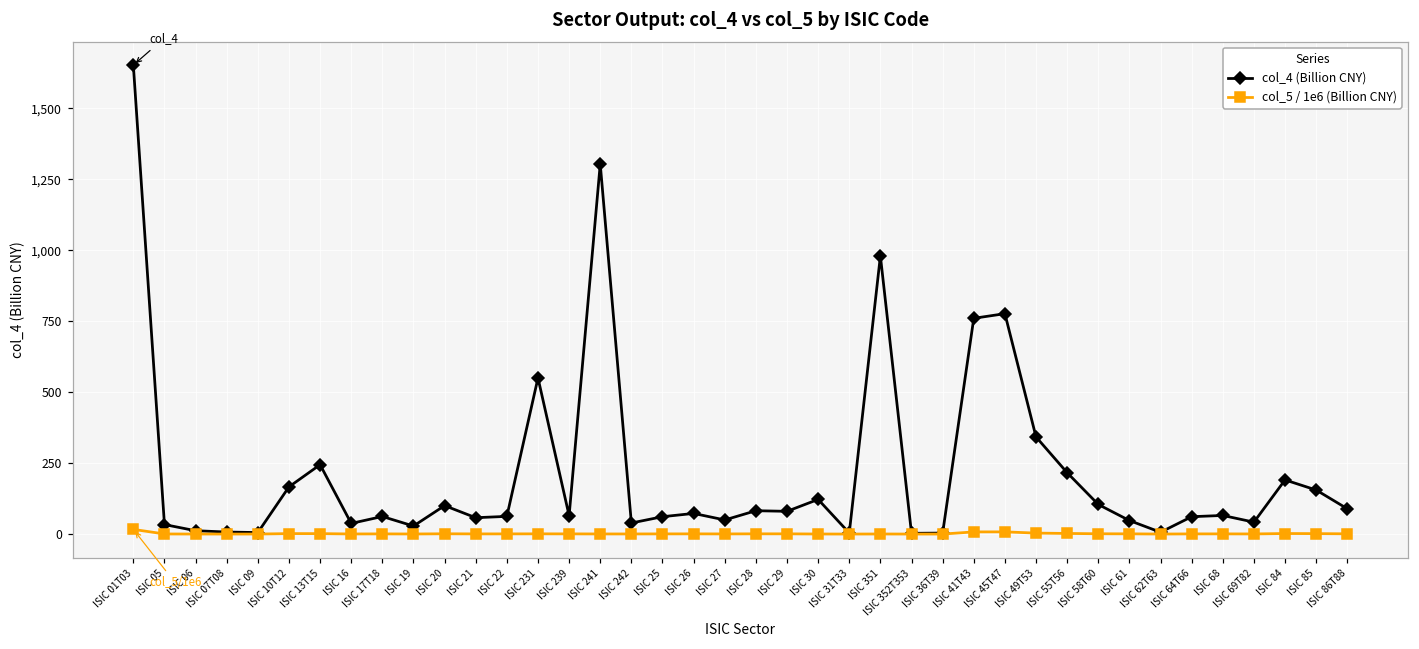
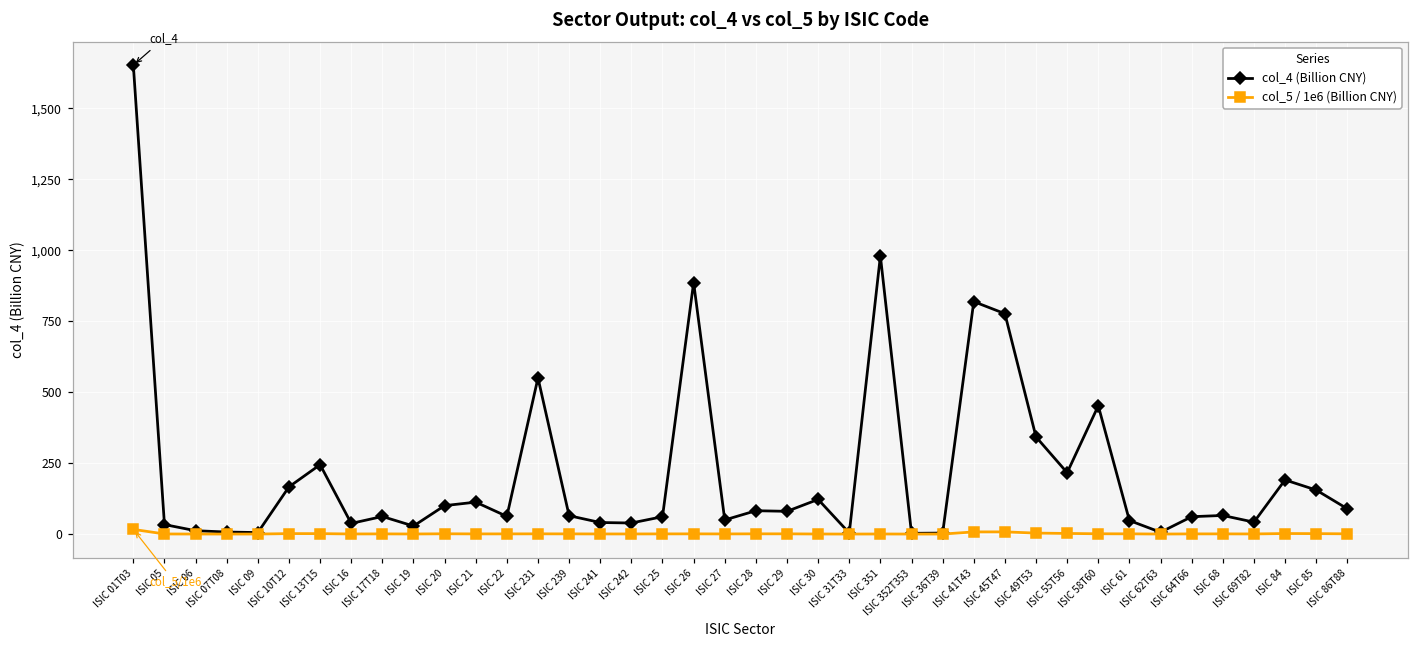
col_4 (Billion CNY), ISIC 21: 60 -> 110
col_4 (Billion CNY), ISIC 241: 1,300 -> 40
col_4 (Billion CNY), ISIC 26: 70 -> 890
col_4 (Billion CNY), ISIC 41T43: 760 -> 820
col_4 (Billion CNY), ISIC 58T60: 100 -> 450
